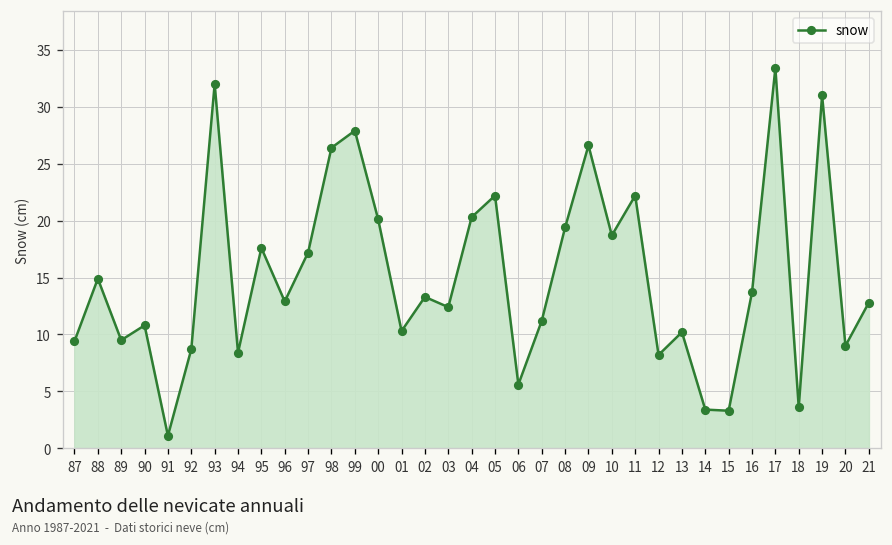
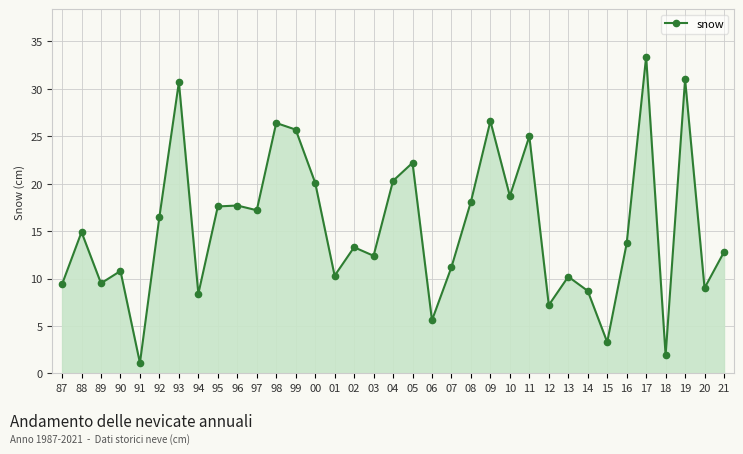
92: 9 -> 17
93: 32 -> 31
96: 13 -> 18
99: 28 -> 26
08: 19 -> 18
11: 22 -> 25
12: 8 -> 7
14: 3 -> 9
18: 4 -> 2
